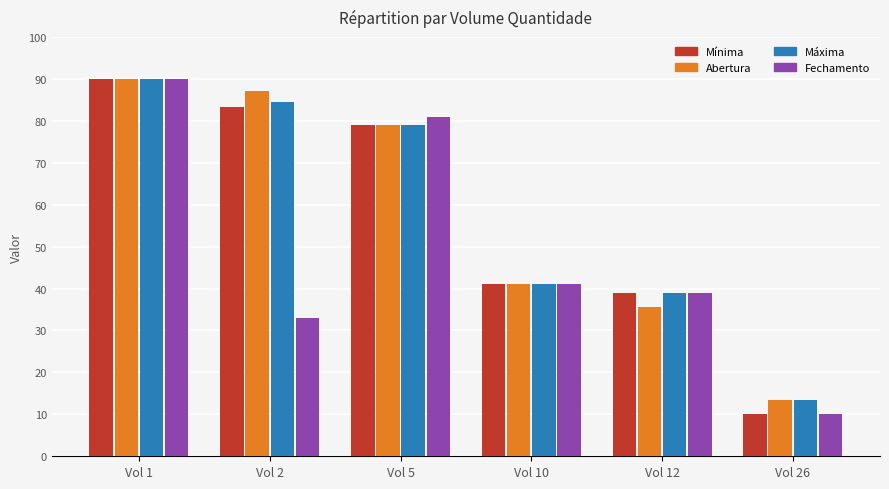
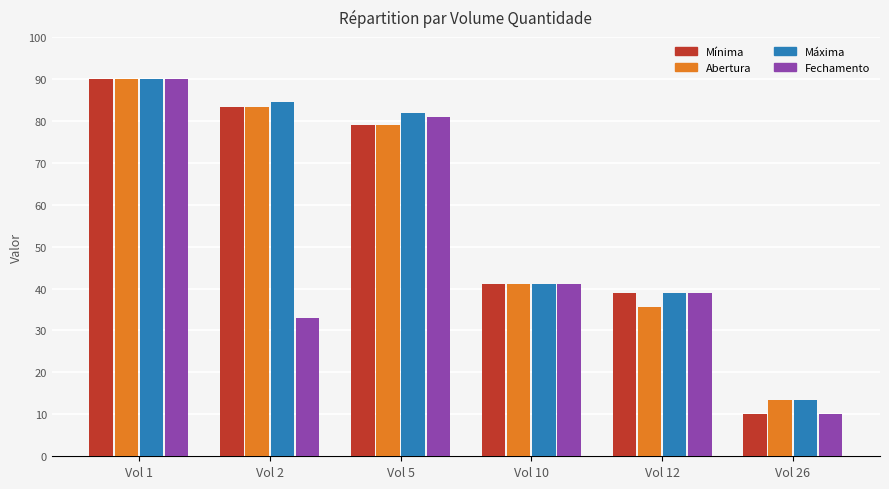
Abertura, Vol 2: 87 -> 83
Máxima, Vol 5: 79 -> 82
